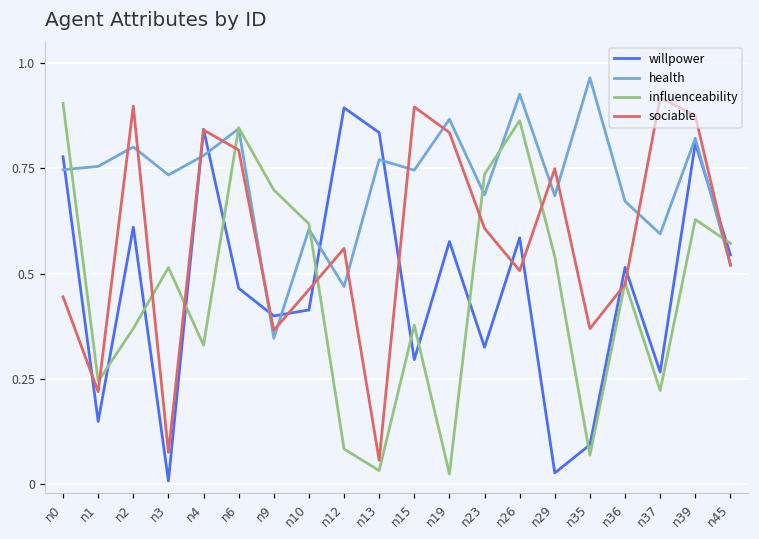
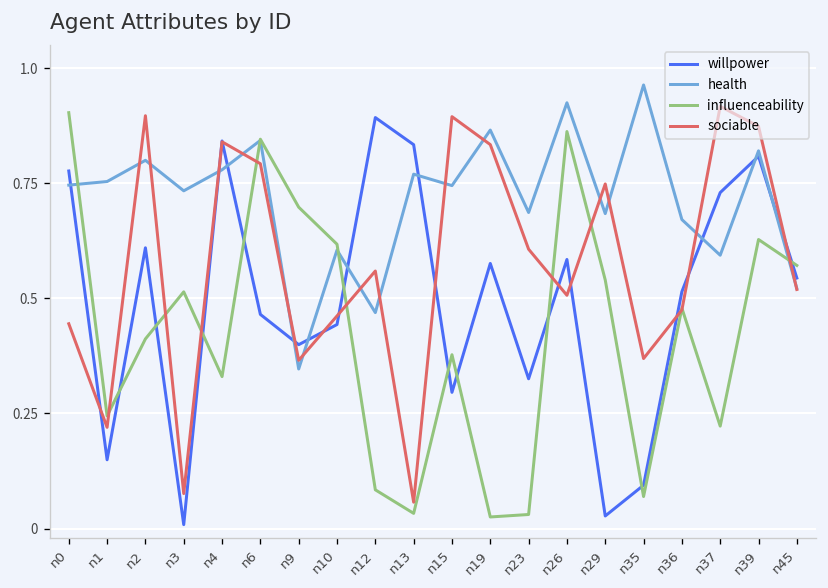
influenceability, n2: 0.37 -> 0.41
willpower, n10: 0.41 -> 0.44
influenceability, n23: 0.74 -> 0.03
willpower, n37: 0.27 -> 0.73
